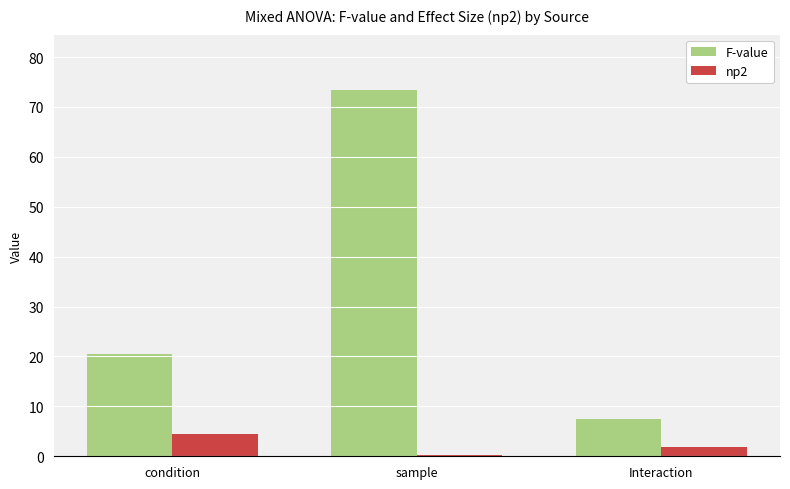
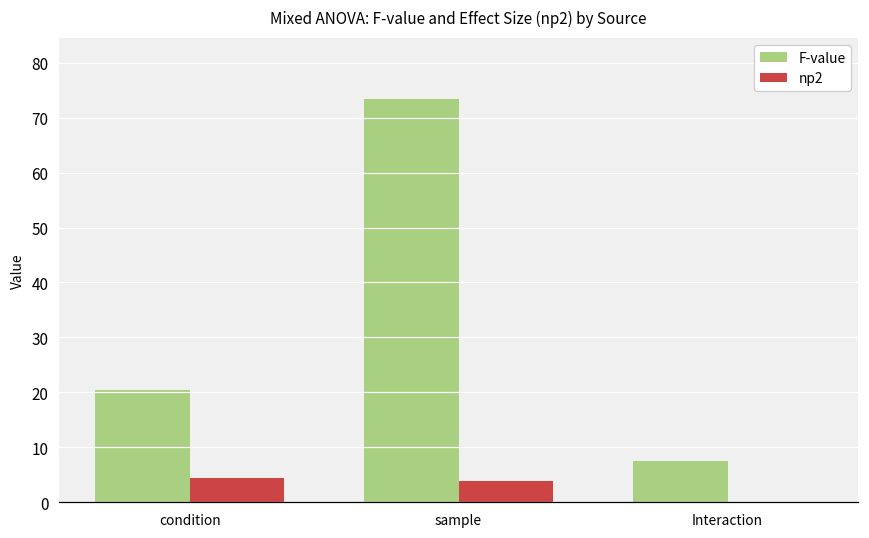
np2, sample: 0 -> 4
np2, Interaction: 2 -> 0
